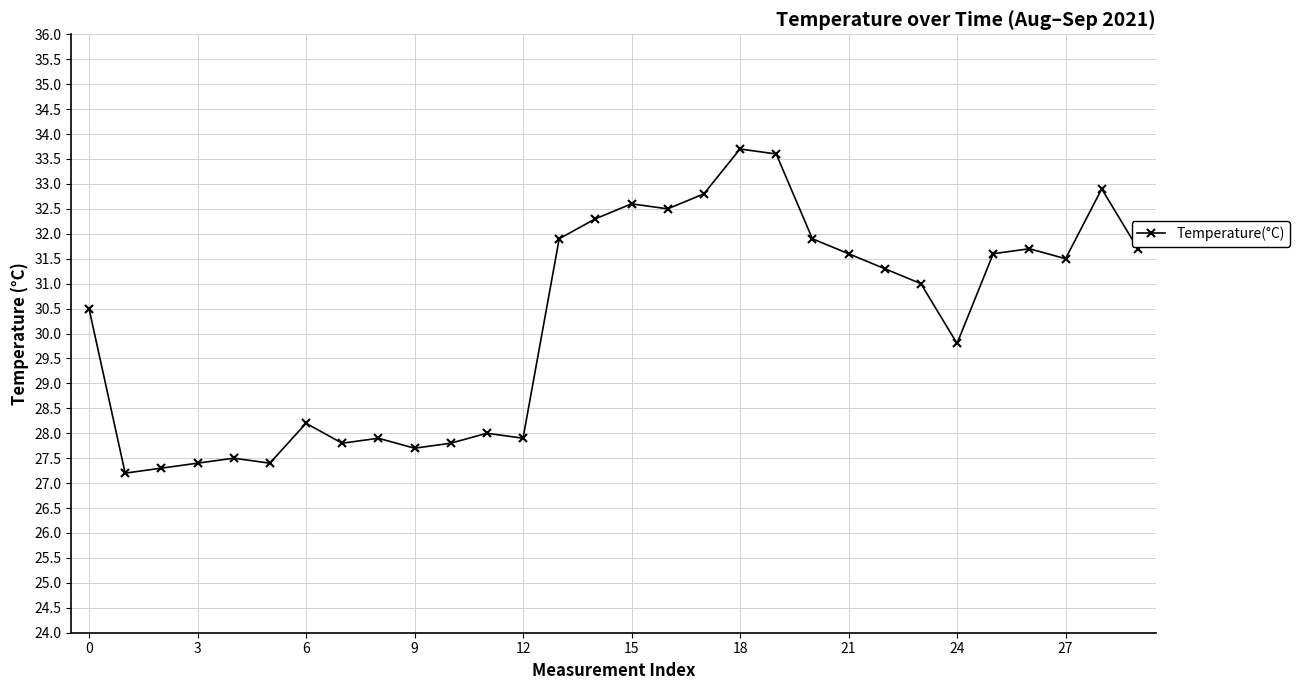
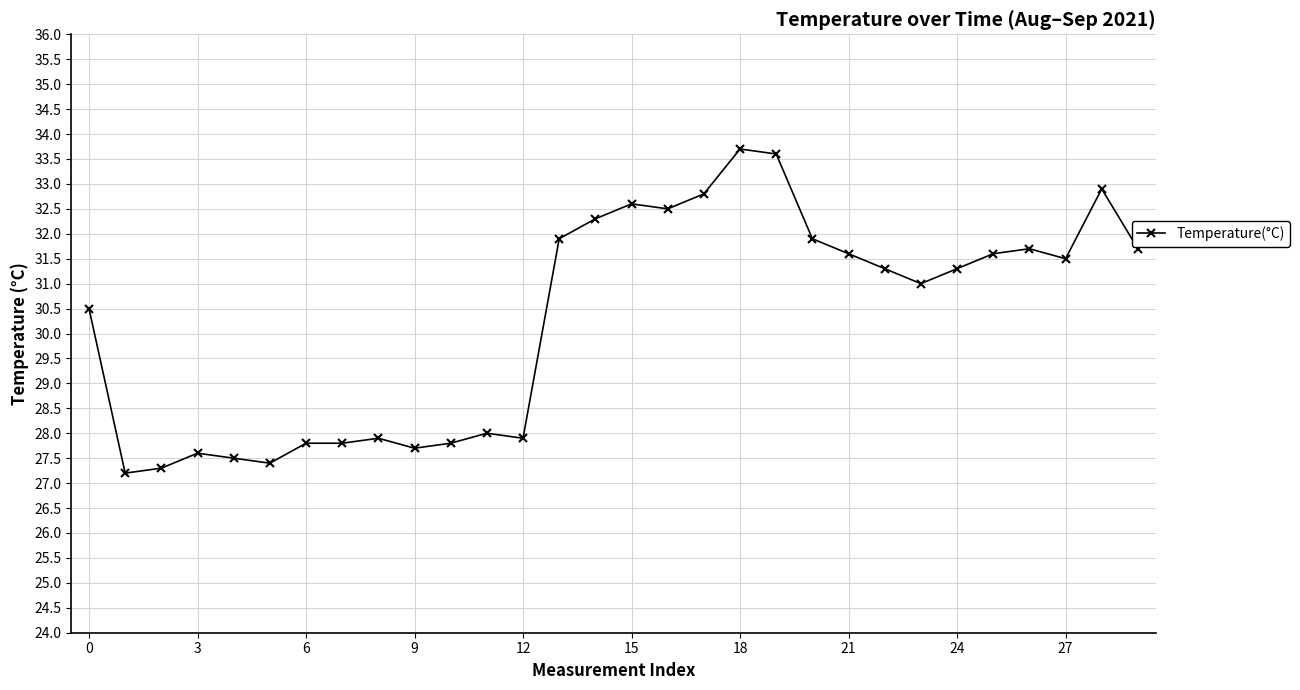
3: 27.4 -> 27.6
6: 28.2 -> 27.8
24: 29.8 -> 31.3
